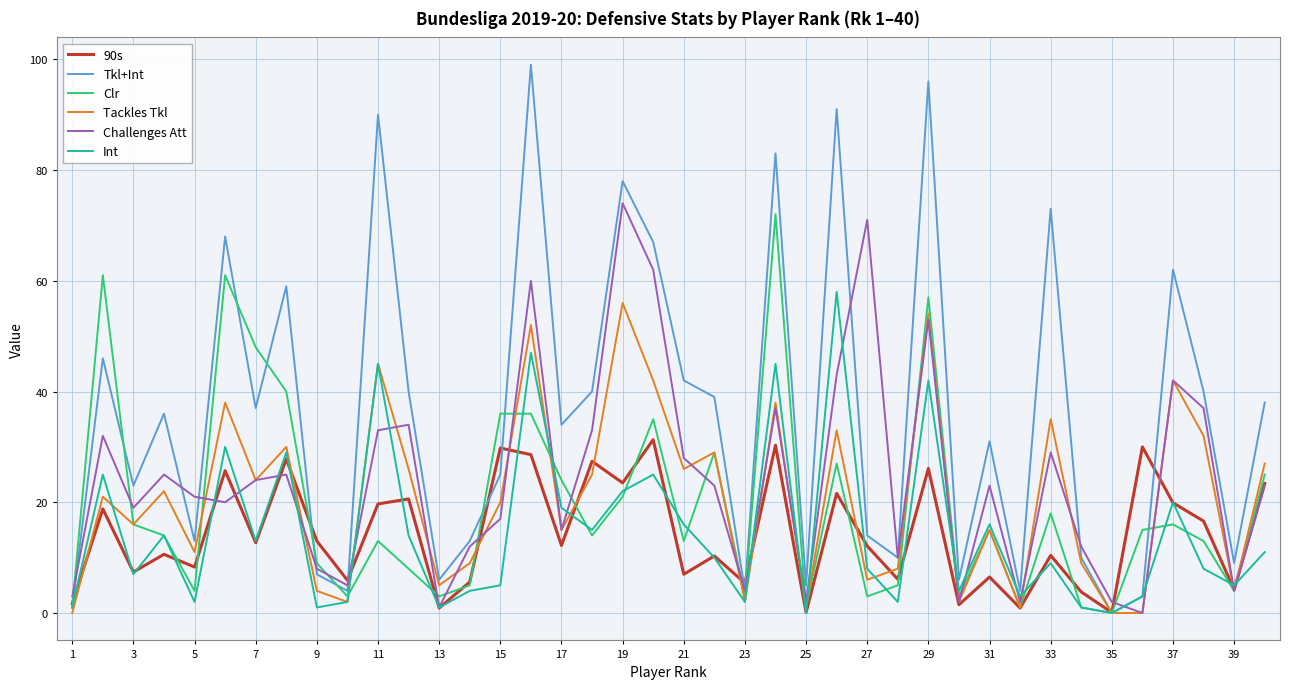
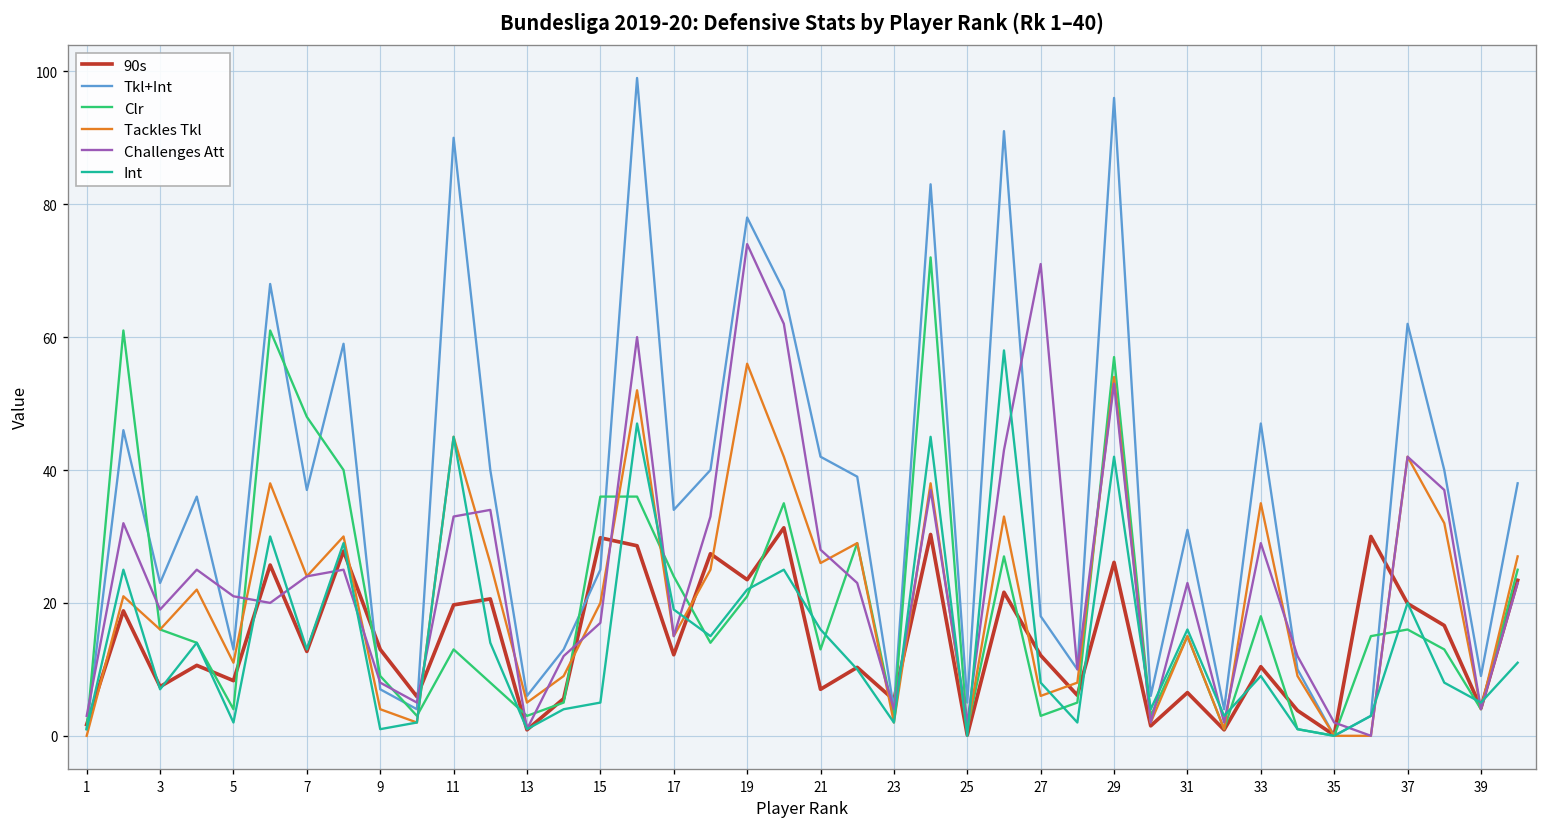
Tkl+Int, 27: 14 -> 18
Tkl+Int, 33: 73 -> 47
